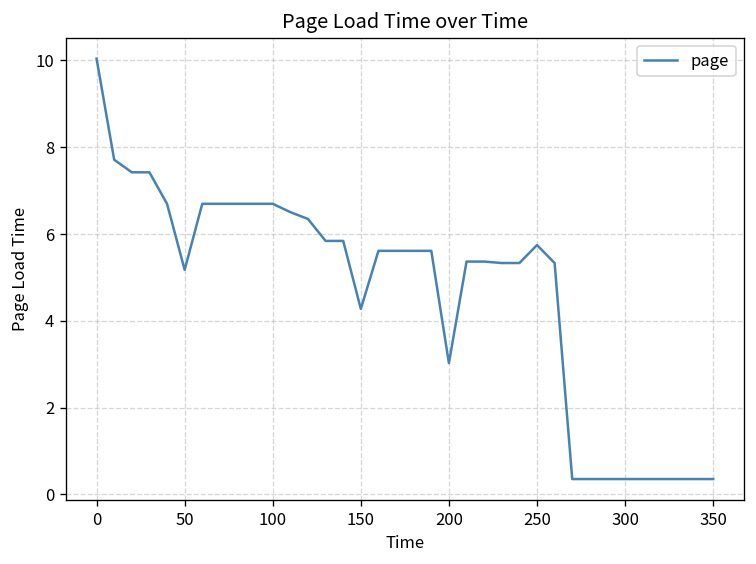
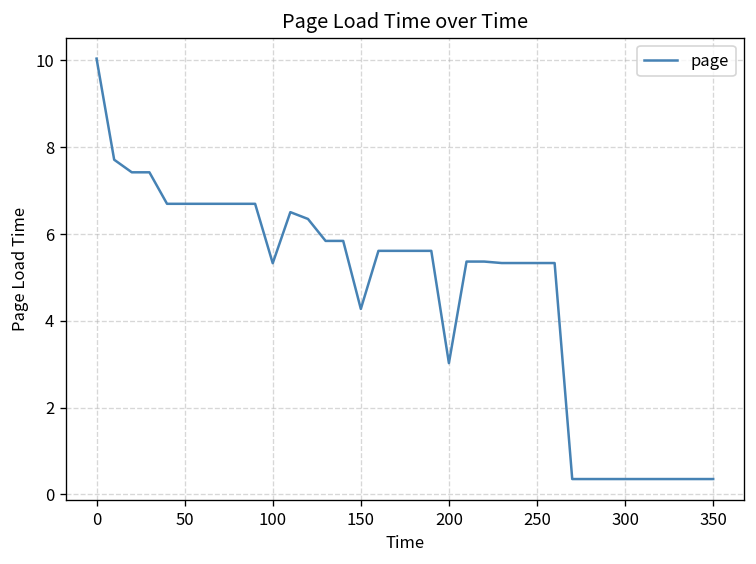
50: 5.2 -> 6.7
100: 6.7 -> 5.3
250: 5.7 -> 5.3
